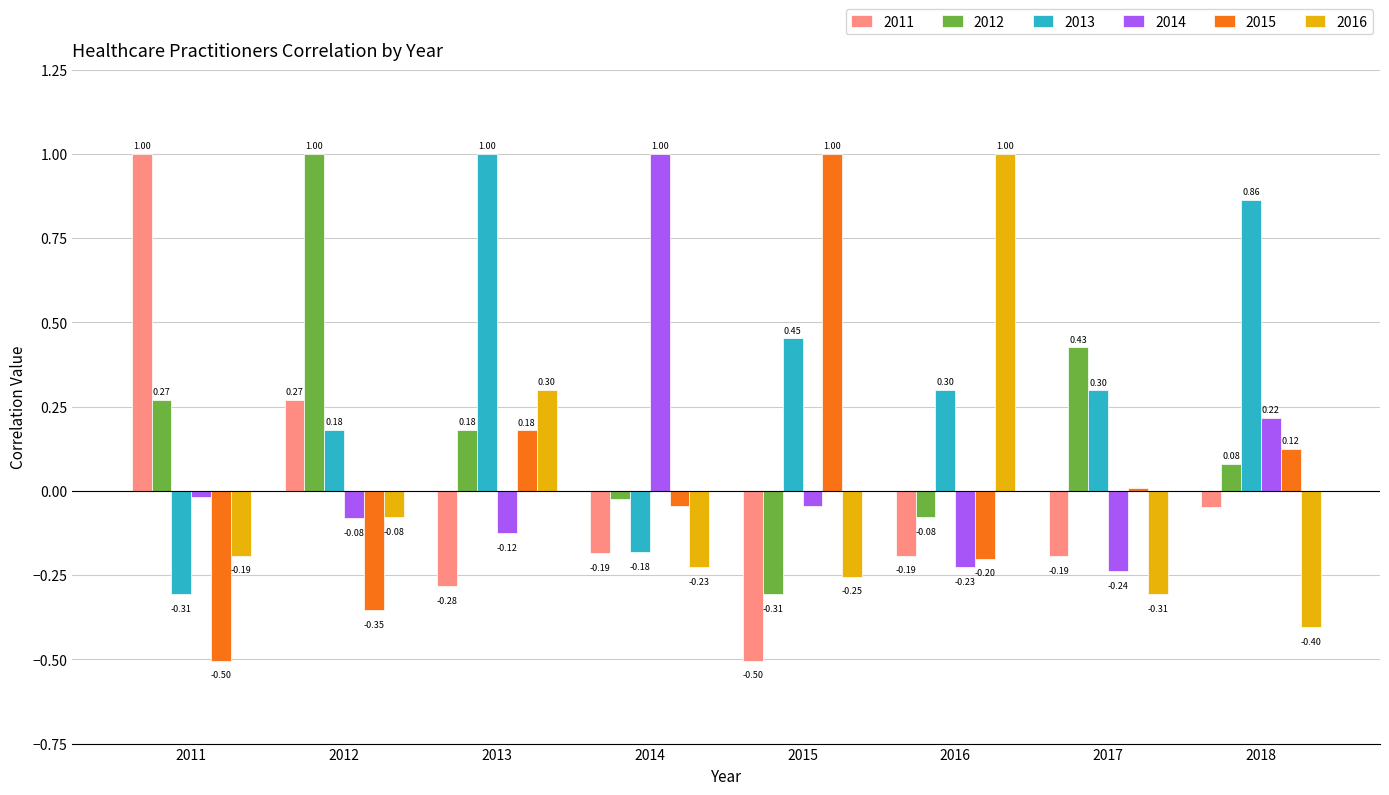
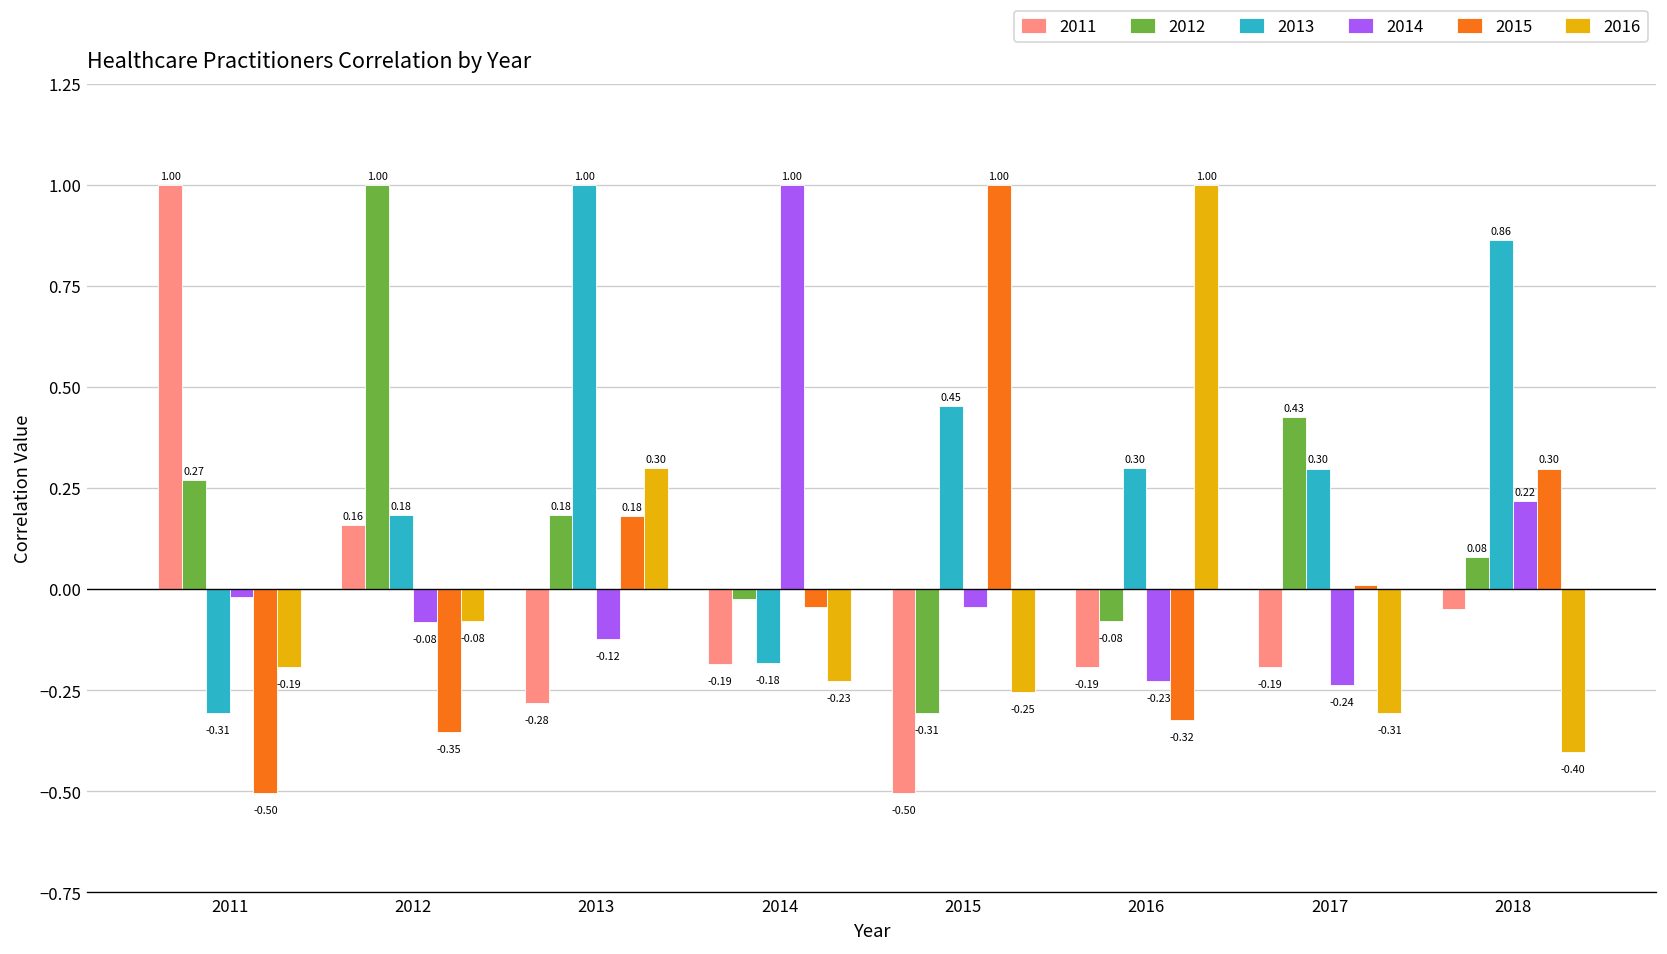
2011, 2012: 0.27 -> 0.16
2015, 2016: -0.20 -> -0.32
2015, 2018: 0.12 -> 0.30
